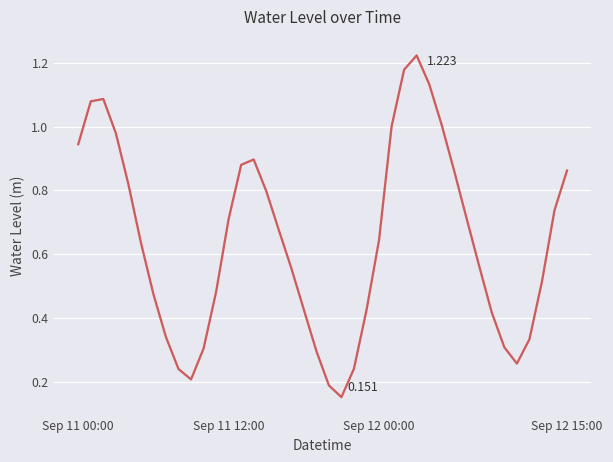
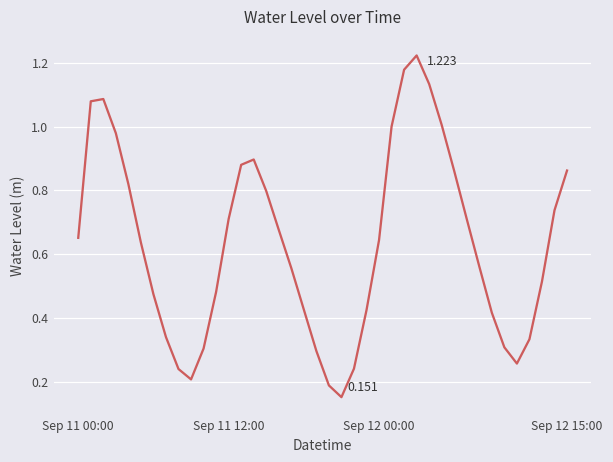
Sep 11 00:00: 0.94 -> 0.65
